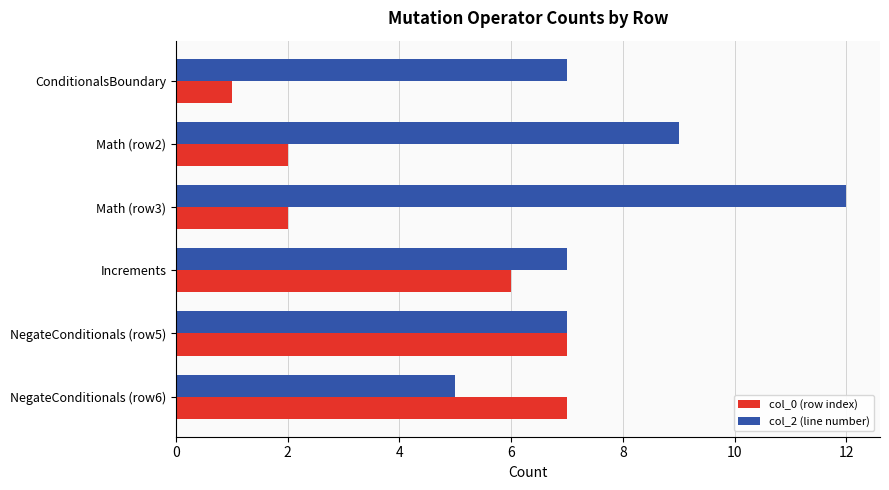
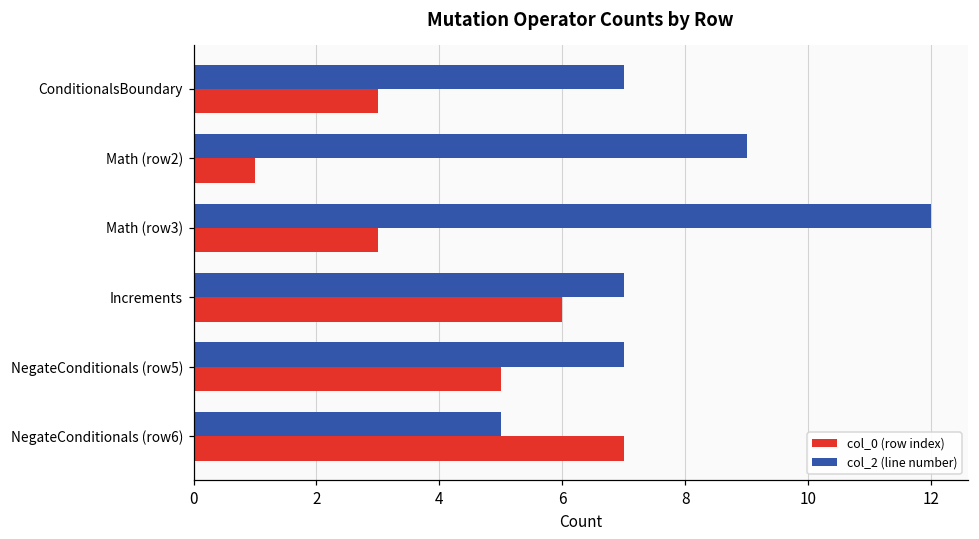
col_0 (row index), ConditionalsBoundary: 1 -> 3
col_0 (row index), Math (row2): 2 -> 1
col_0 (row index), Math (row3): 2 -> 3
col_0 (row index), NegateConditionals (row5): 7 -> 5
